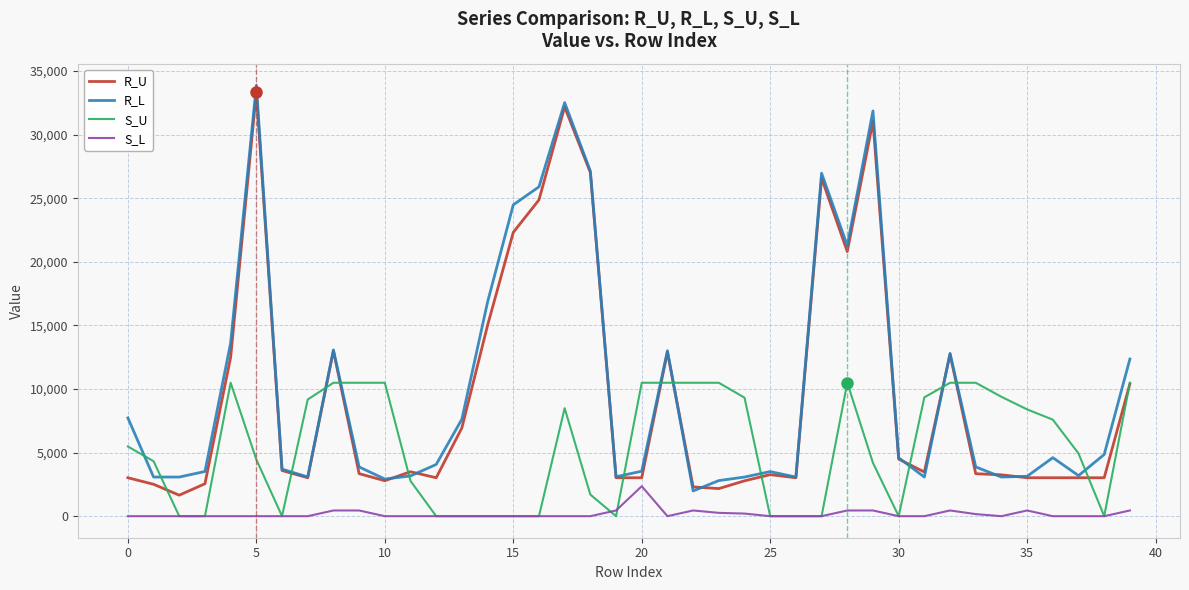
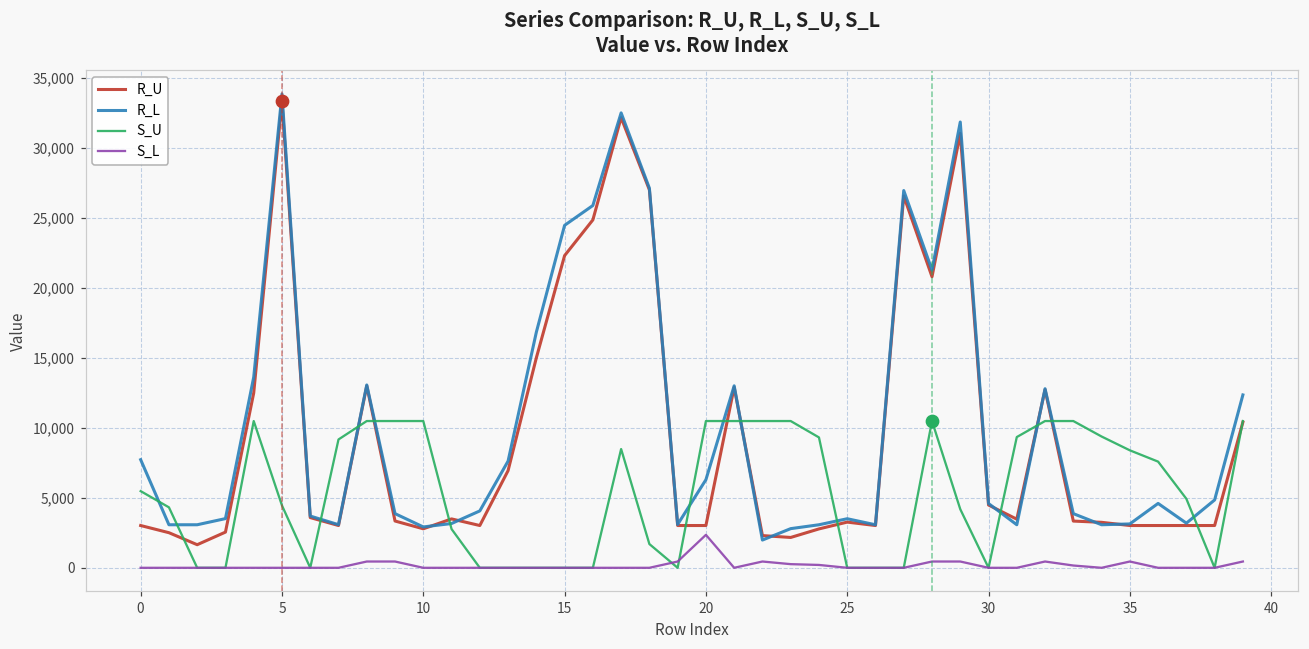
R_L, 20: 3,500 -> 6,300
